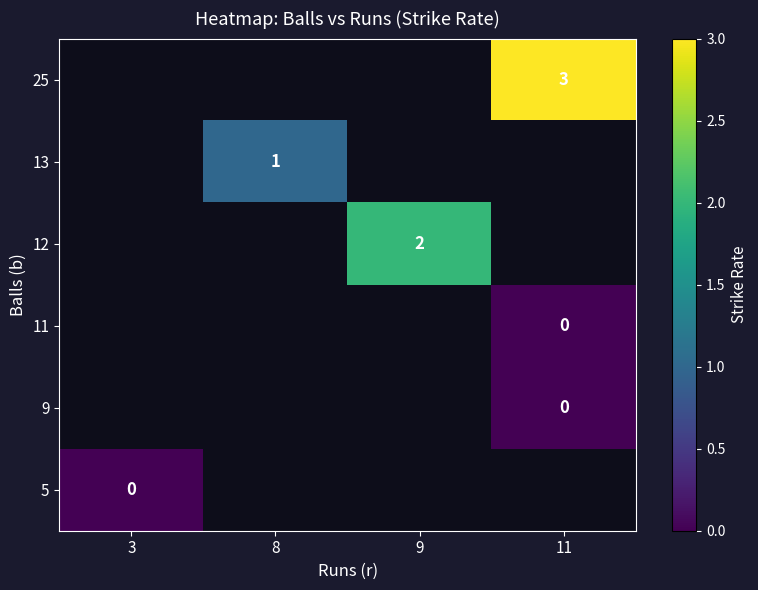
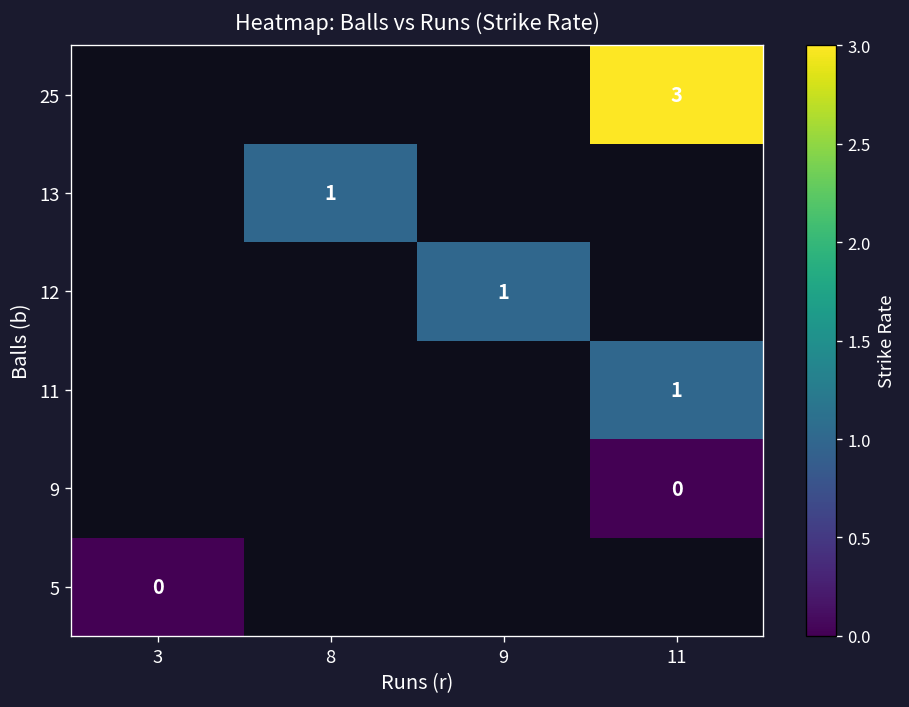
12, 9: 2 -> 1
11, 11: 0 -> 1
